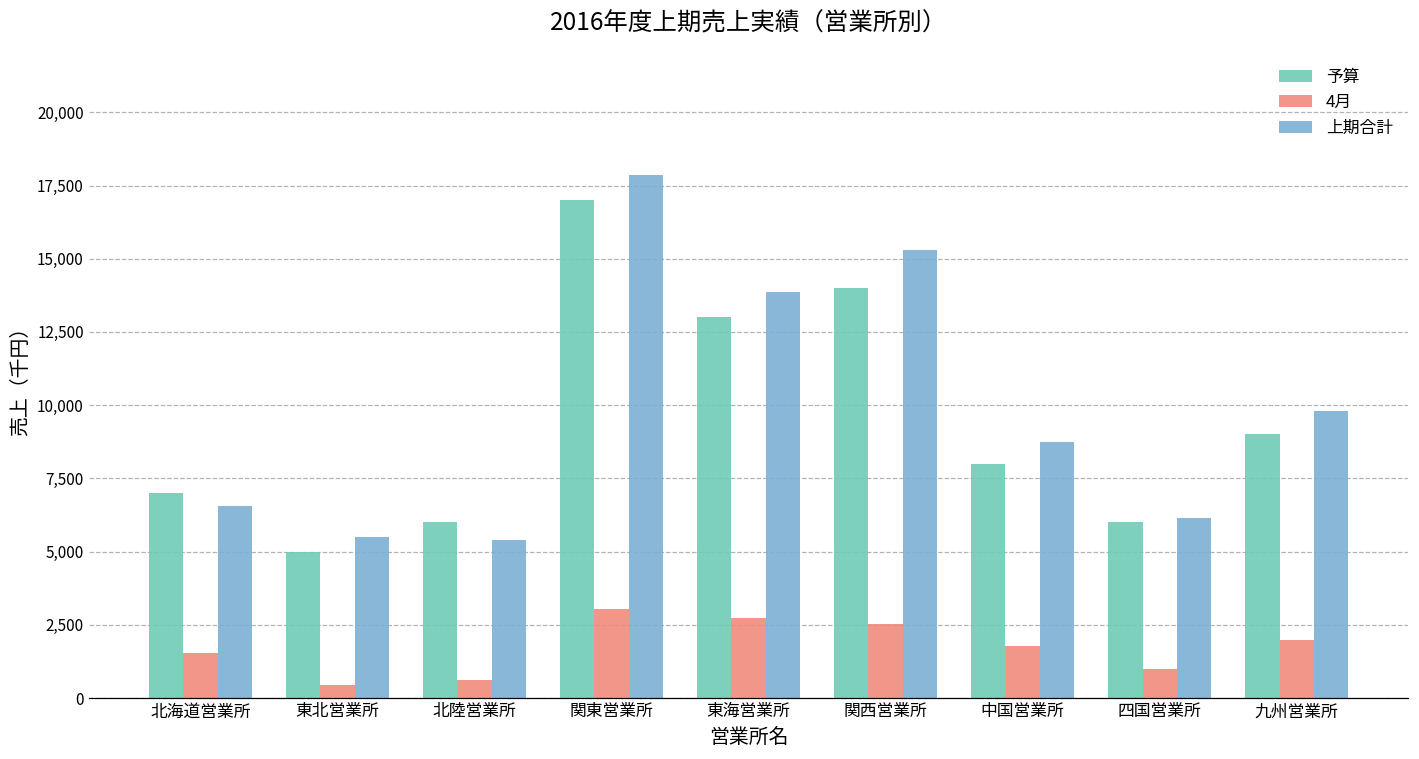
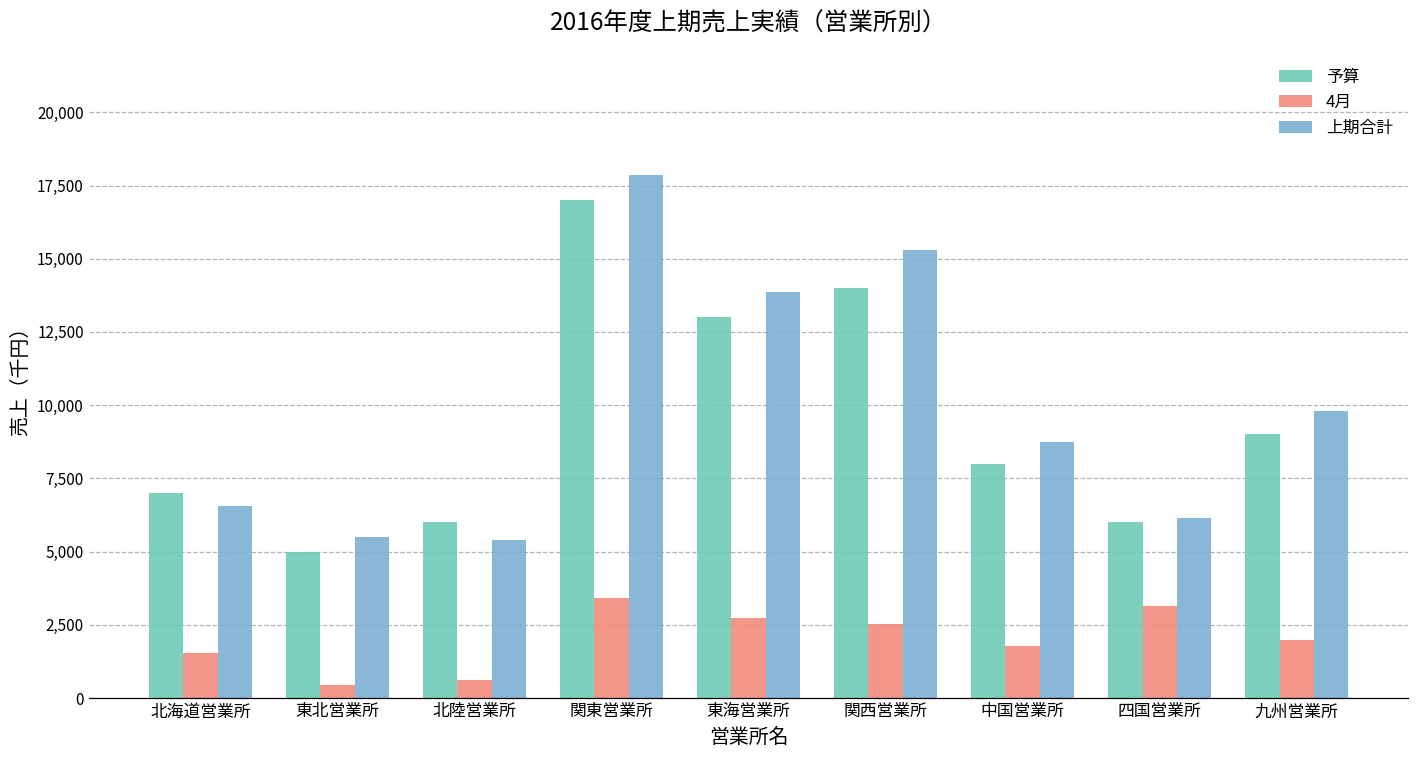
4月, 関東営業所: 3,000 -> 3,400
4月, 四国営業所: 1,000 -> 3,200
